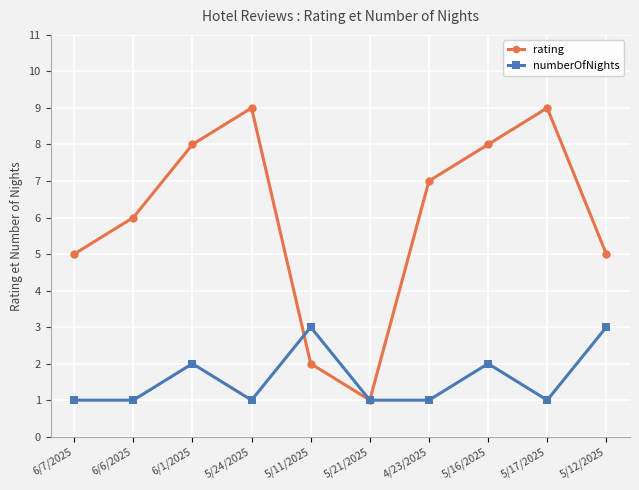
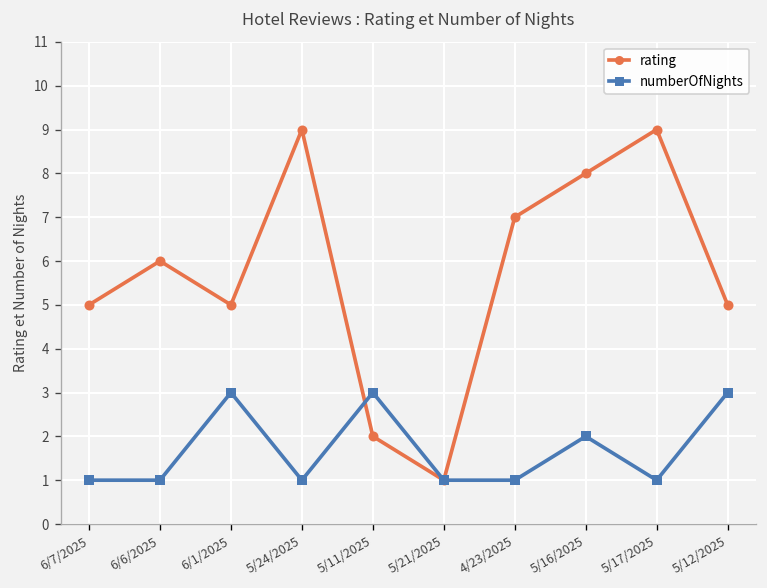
rating, 6/1/2025: 8 -> 5
numberOfNights, 6/1/2025: 2 -> 3
